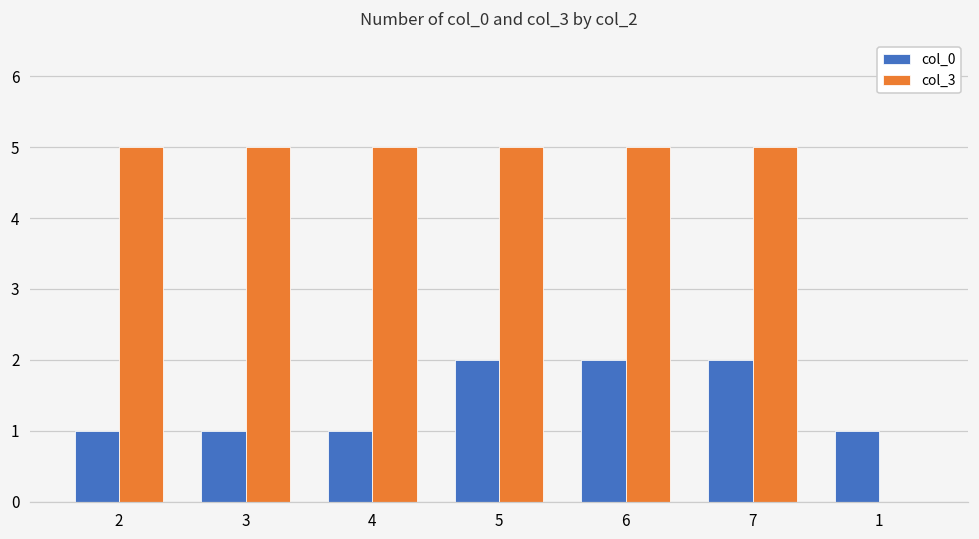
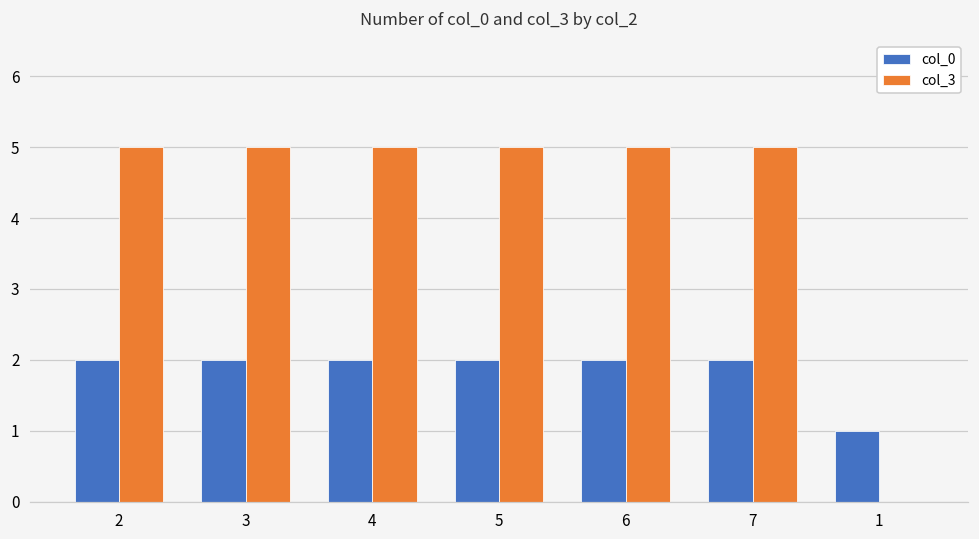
col_0, 2: 1 -> 2
col_0, 3: 1 -> 2
col_0, 4: 1 -> 2
